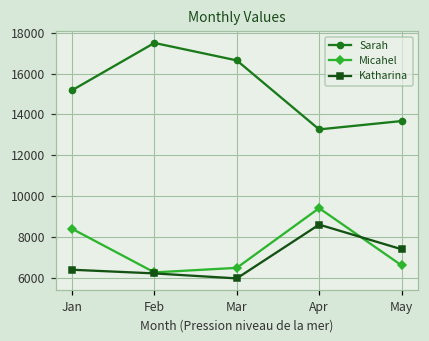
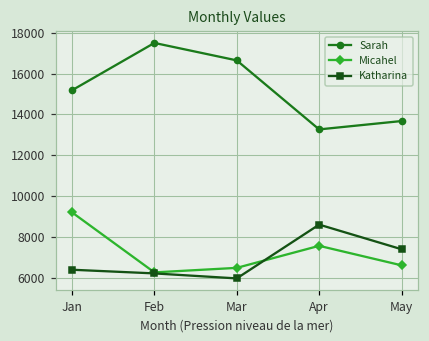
Micahel, Jan: 8400 -> 9200
Micahel, Apr: 9400 -> 7600
